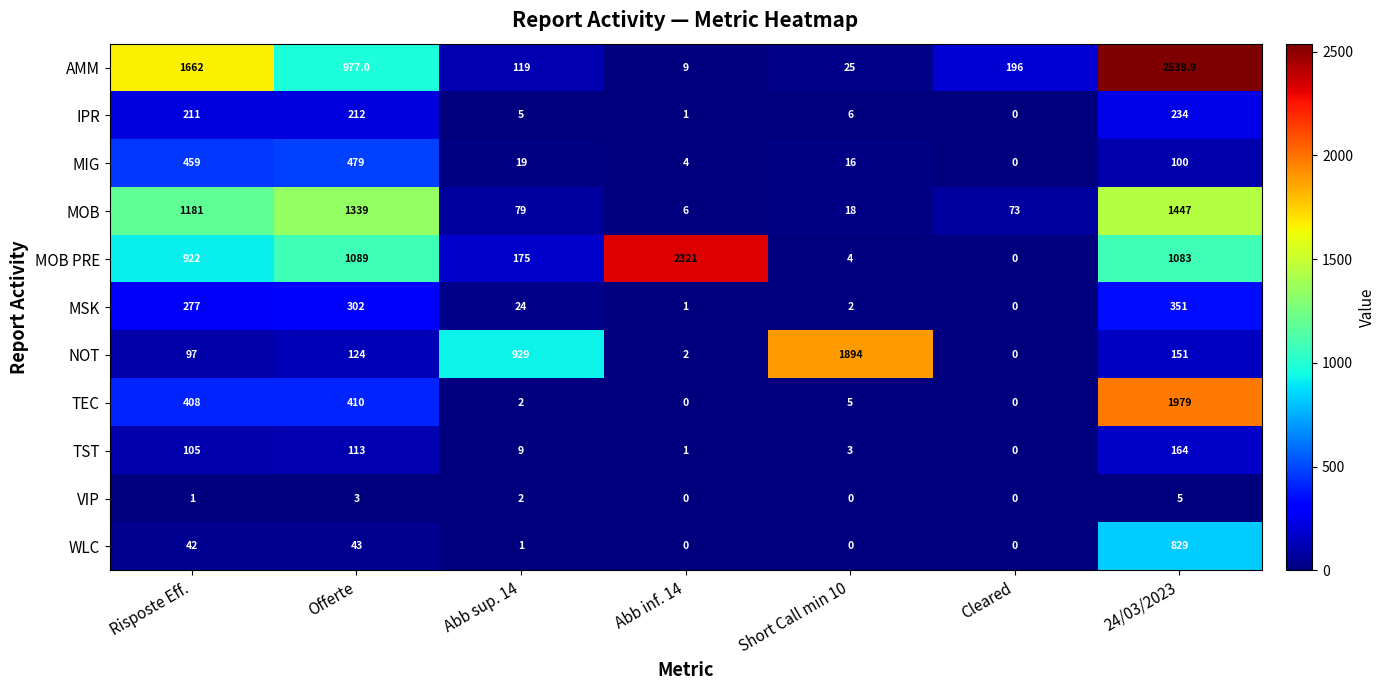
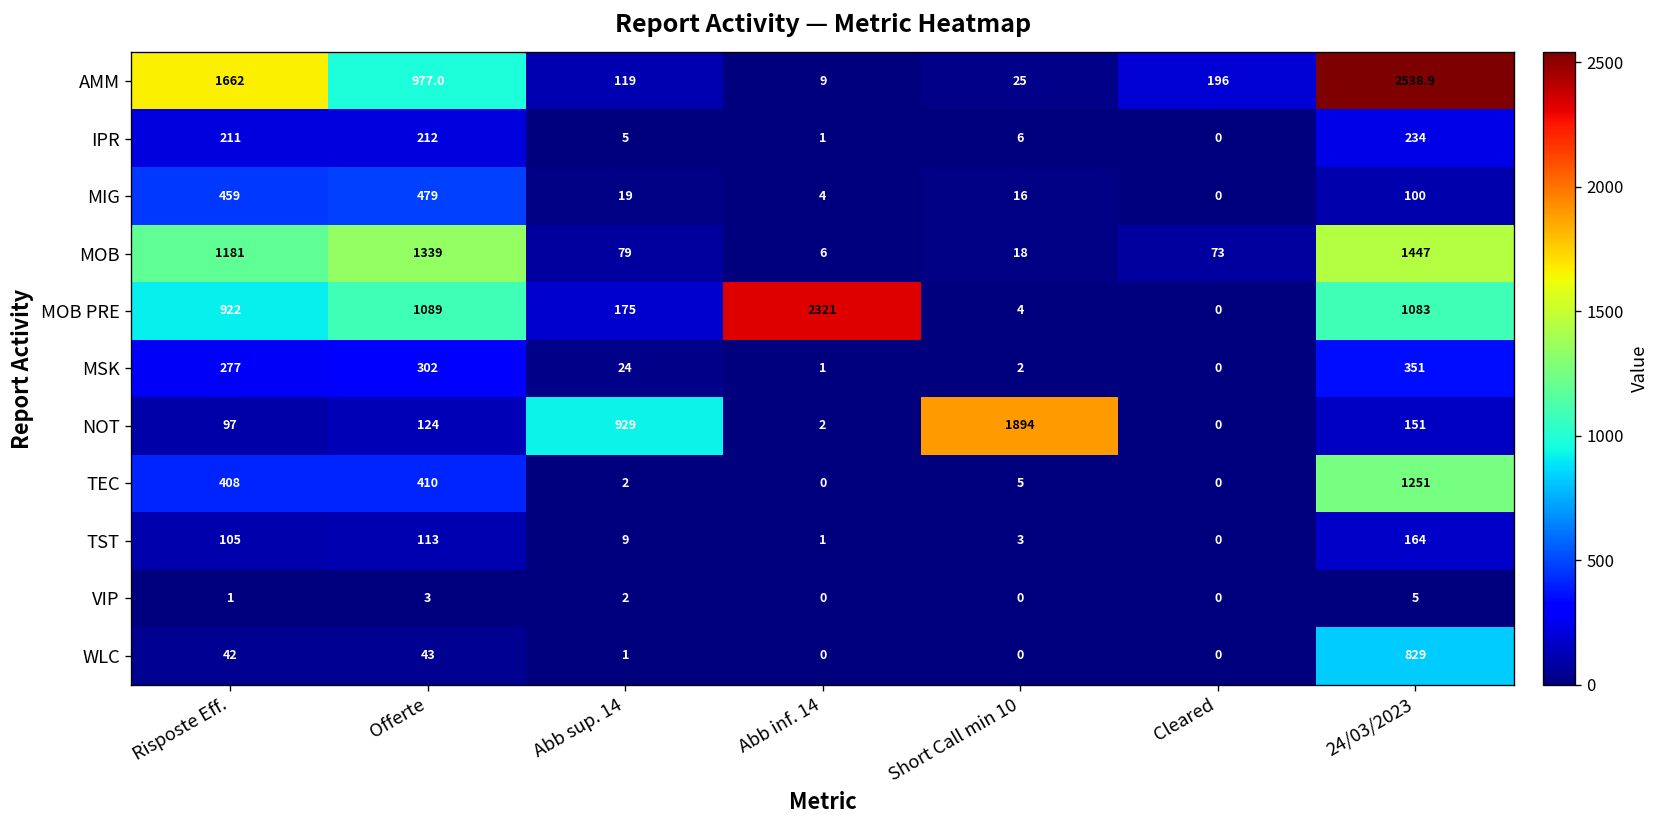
TEC, 24/03/2023: 1979 -> 1251
